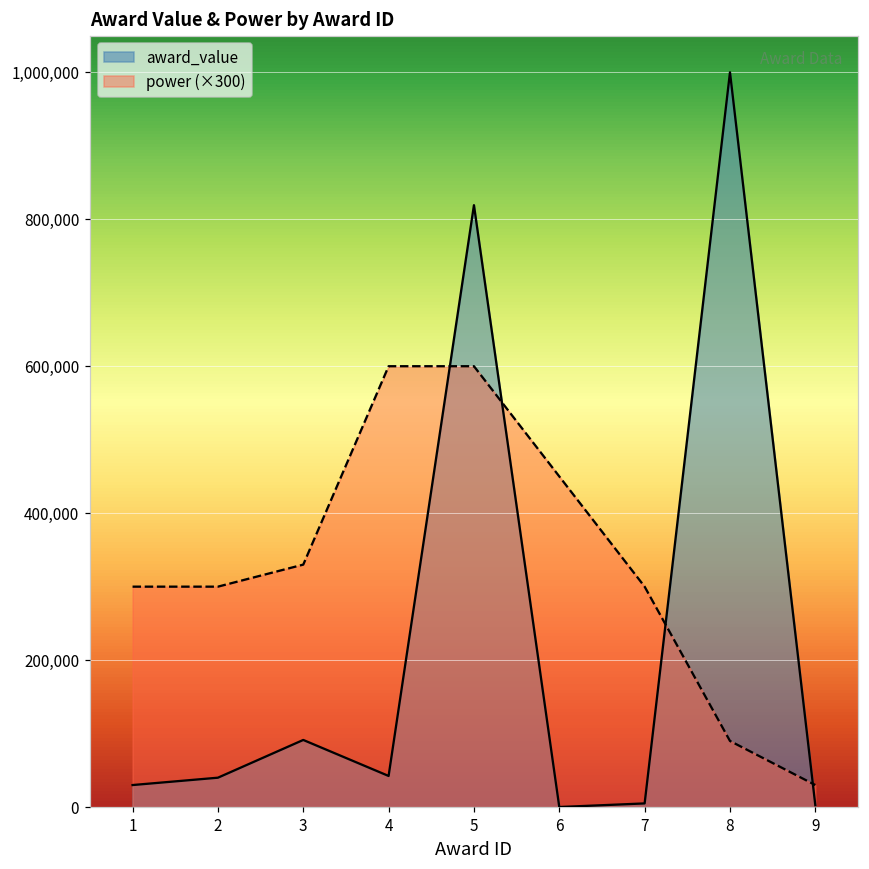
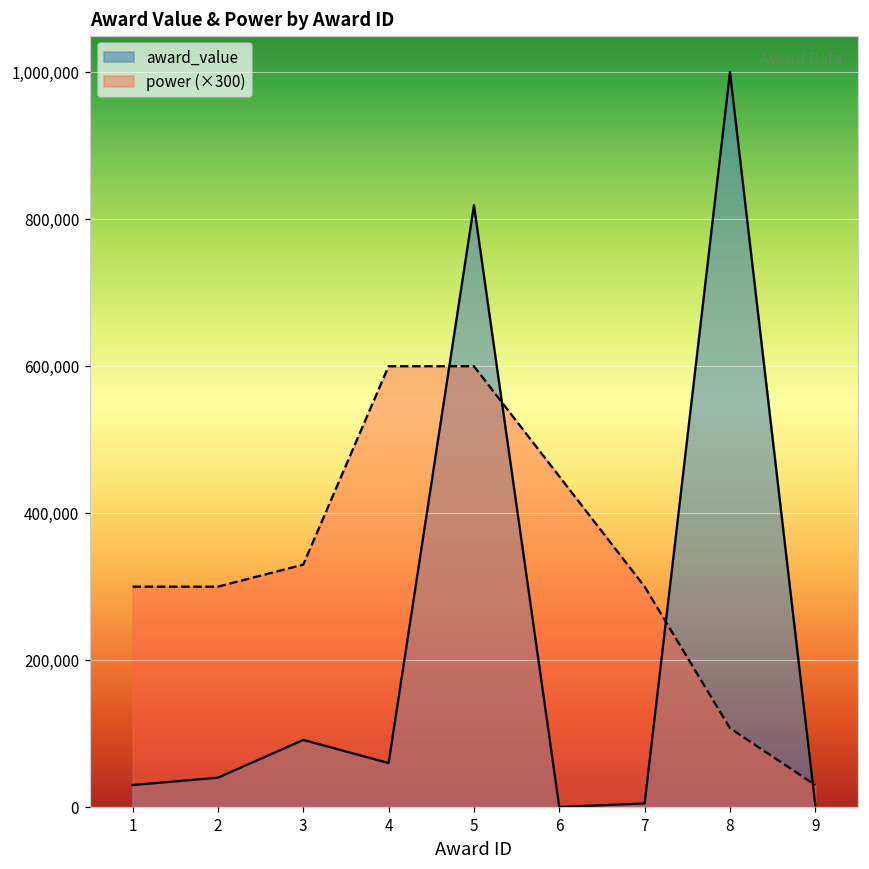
award_value, 4: 40,000 -> 60,000
power (×300), 8: 90,000 -> 110,000
